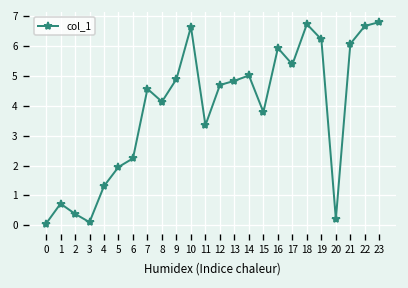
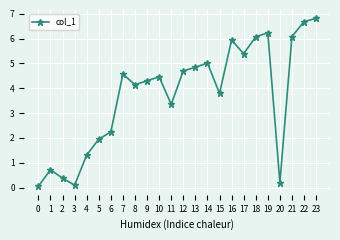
9: 4.9 -> 4.3
10: 6.7 -> 4.5
18: 6.7 -> 6.1
